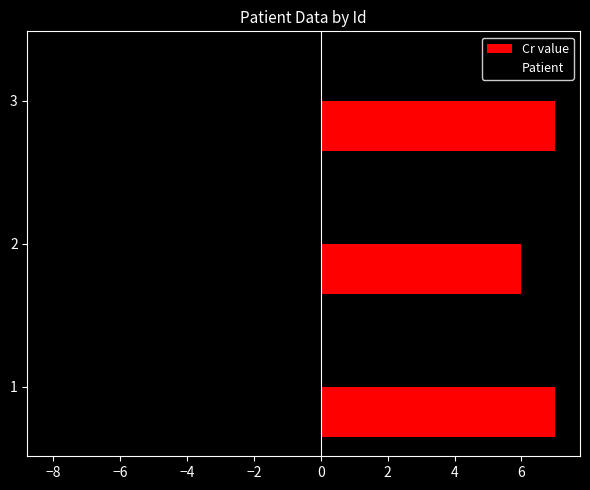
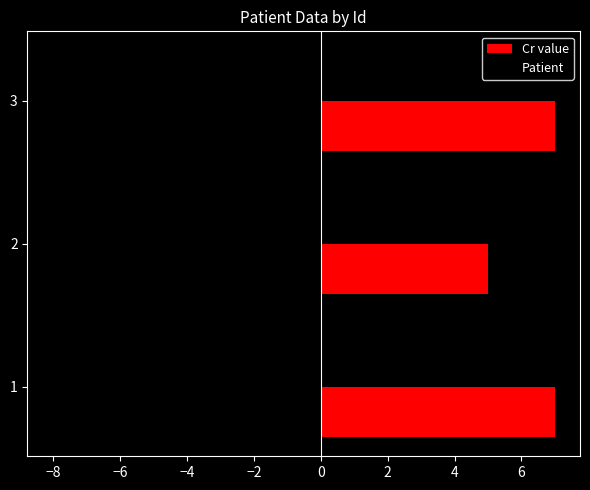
Cr value, 2: 6 -> 5
